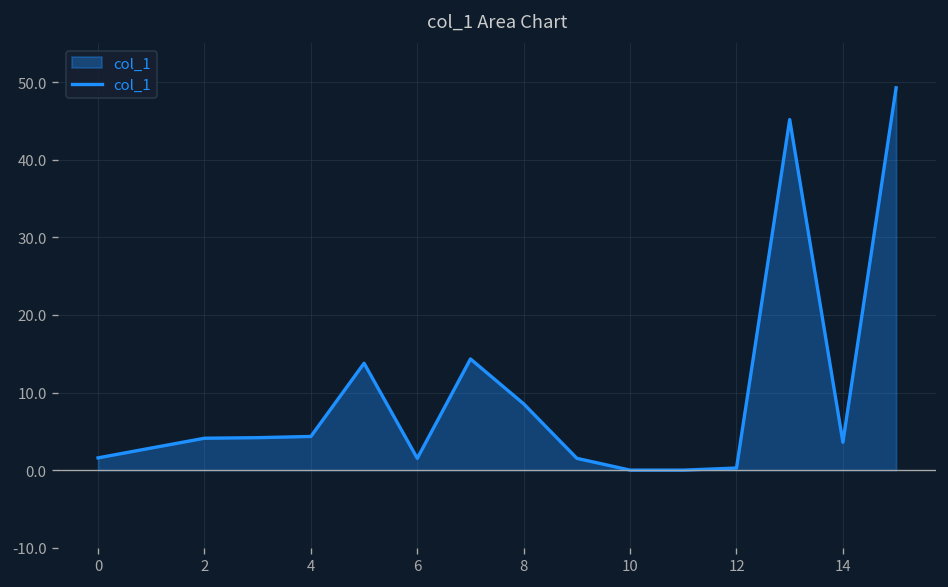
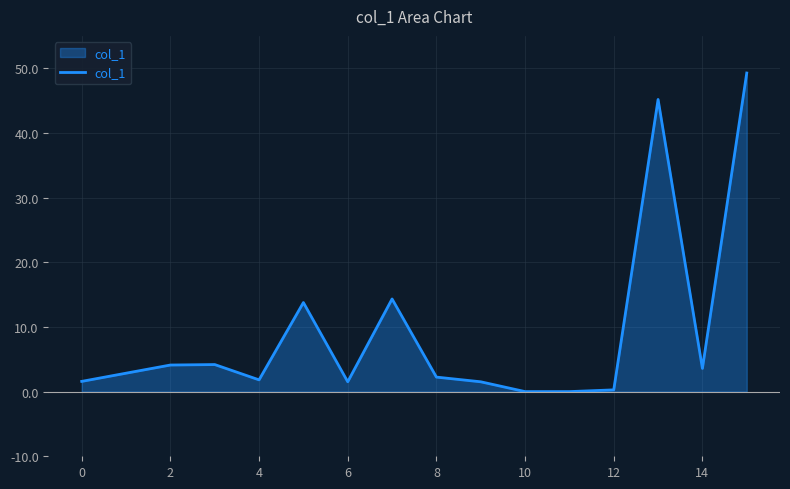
4: 4 -> 2
8: 9 -> 2
